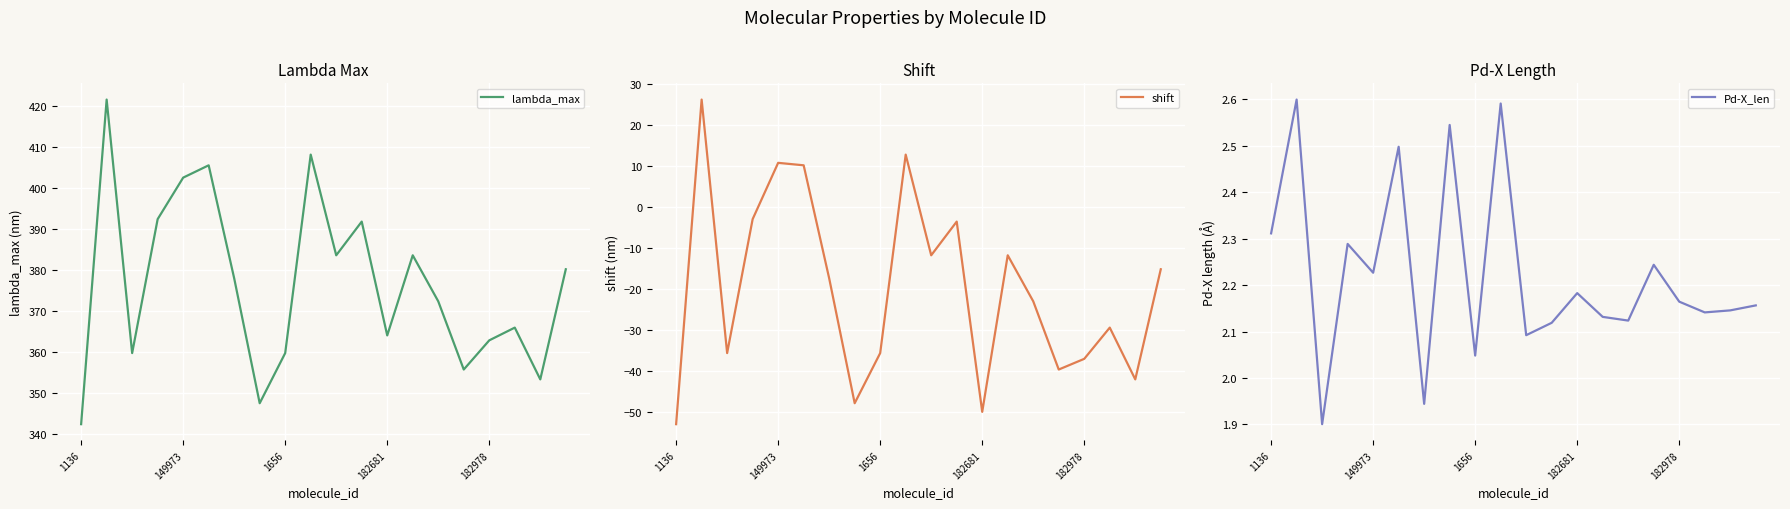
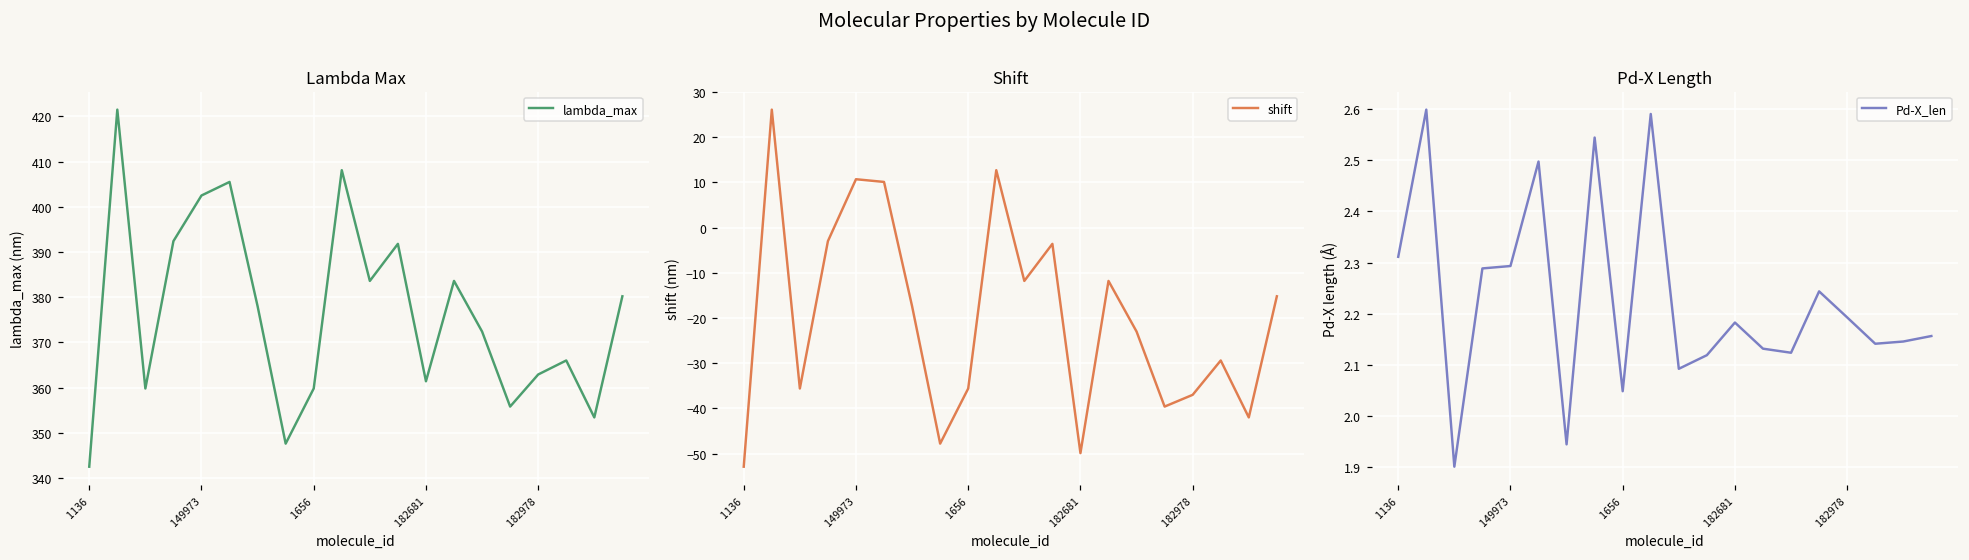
Lambda Max, 182681: 364 -> 361
Pd-X Length, 149973: 2.23 -> 2.29
Pd-X Length, 182978: 2.16 -> 2.19
